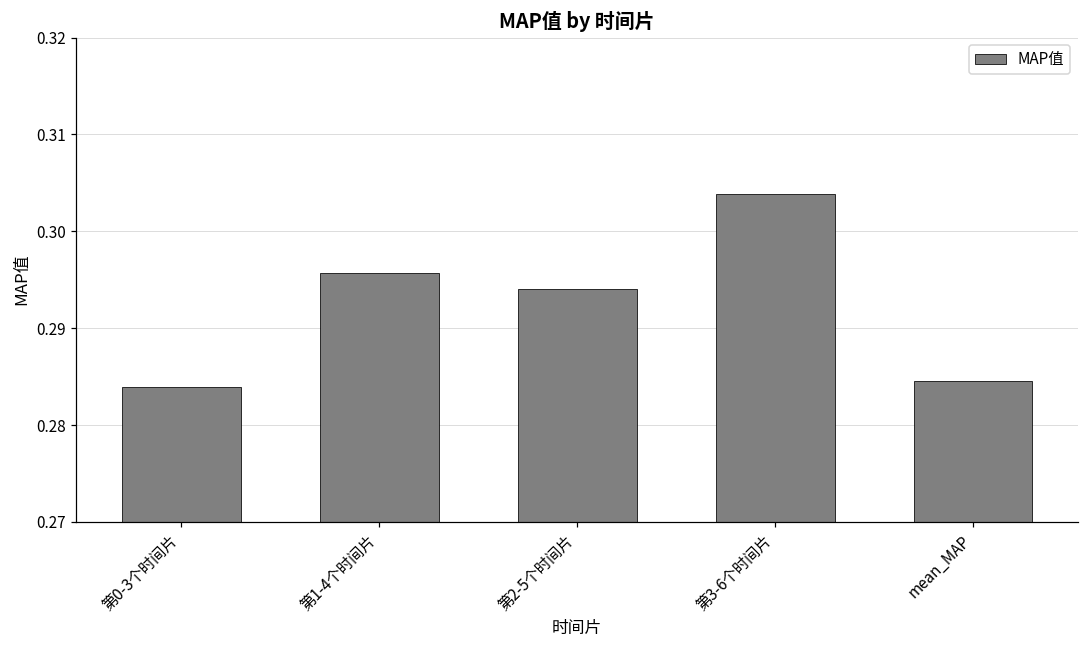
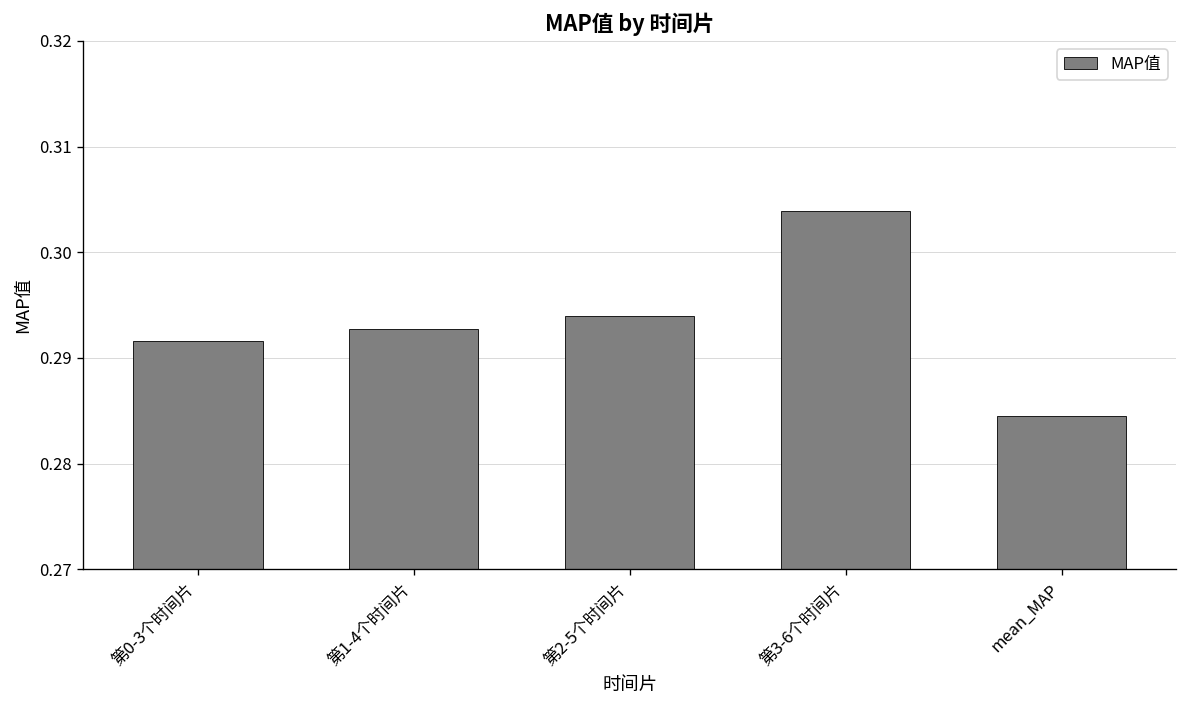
第0-3个时间片: 0.284 -> 0.292
第1-4个时间片: 0.296 -> 0.293
